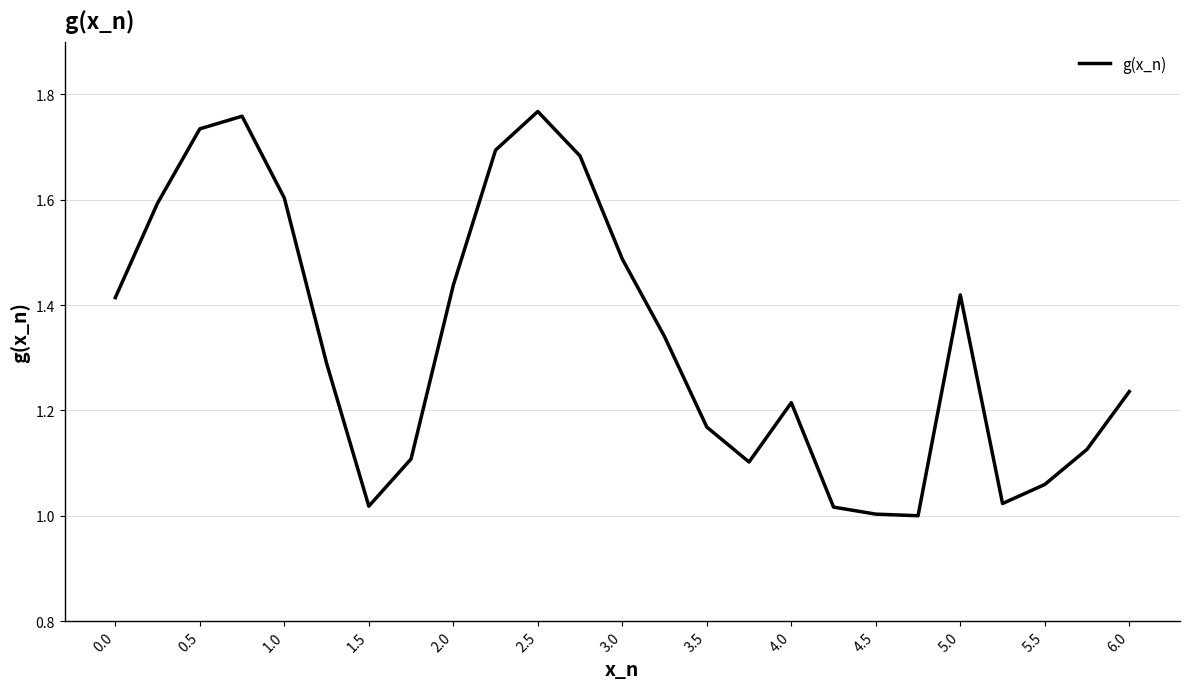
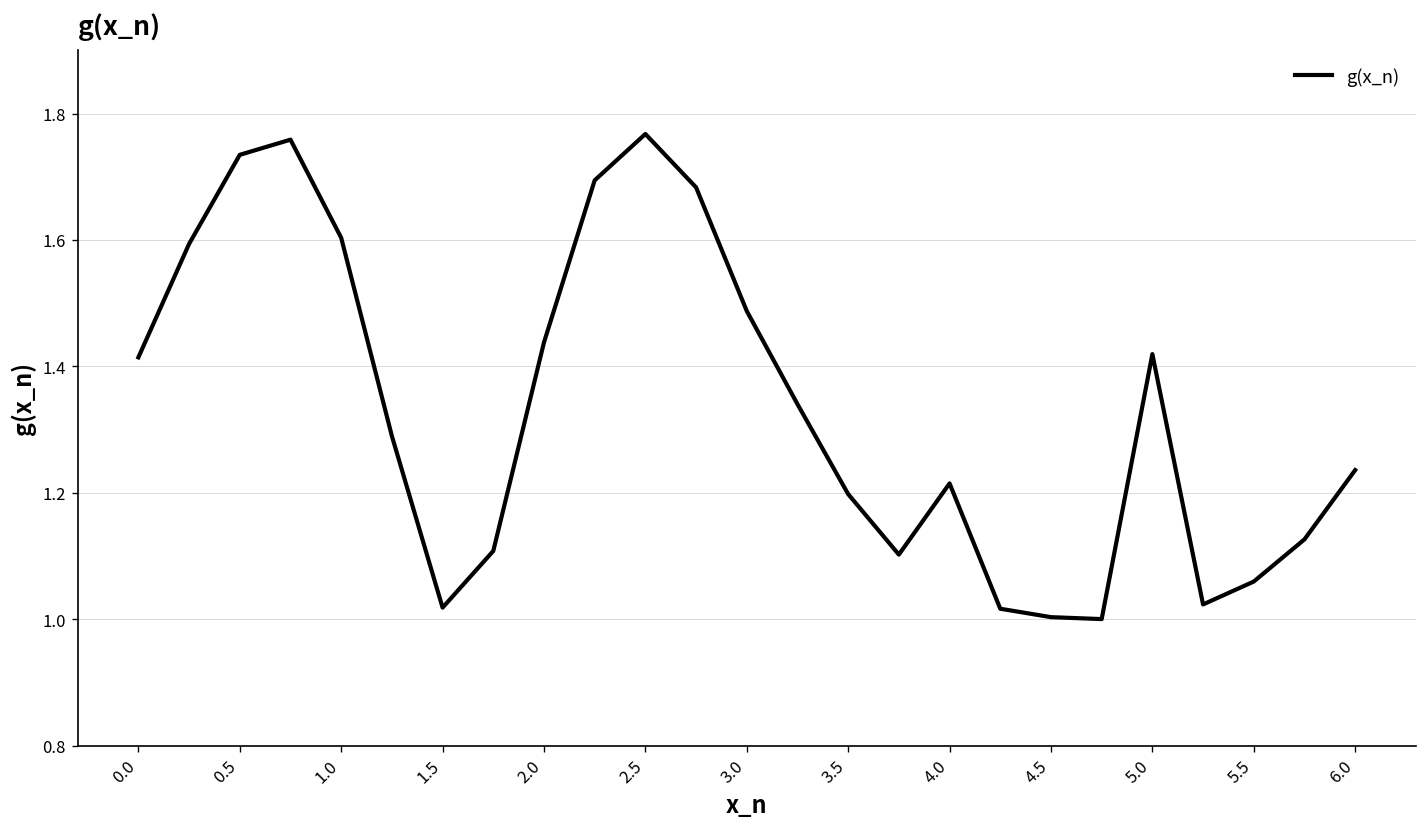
3.5: 1.17 -> 1.20
